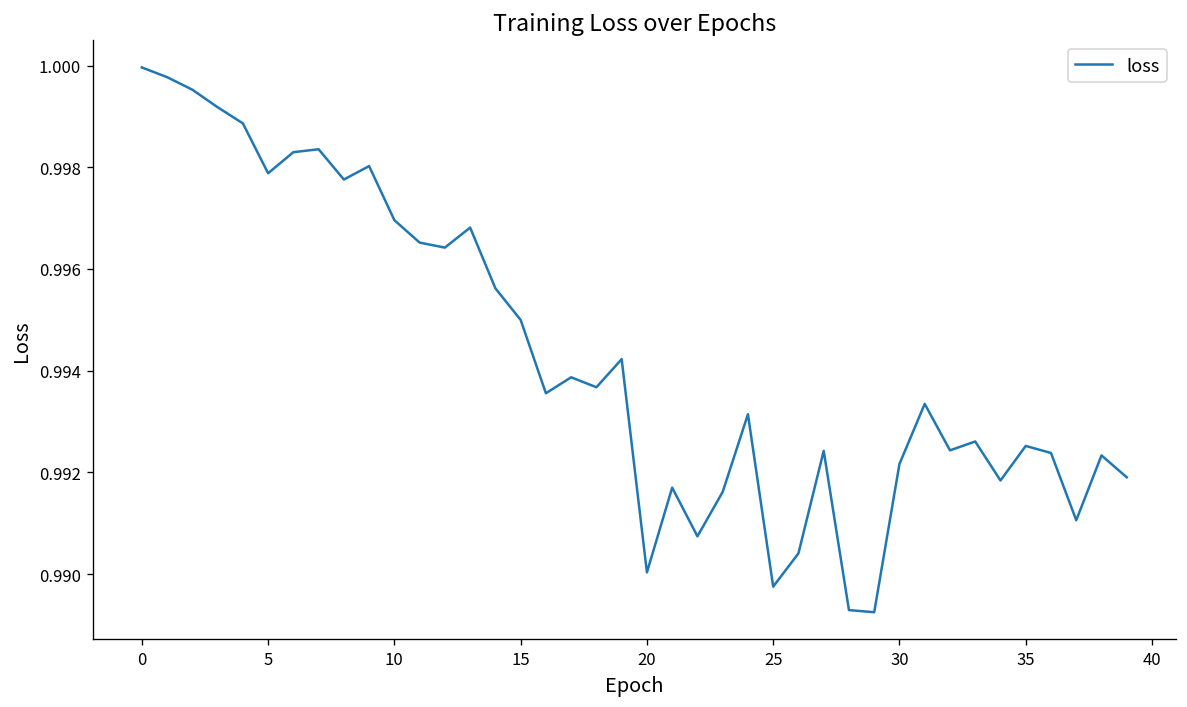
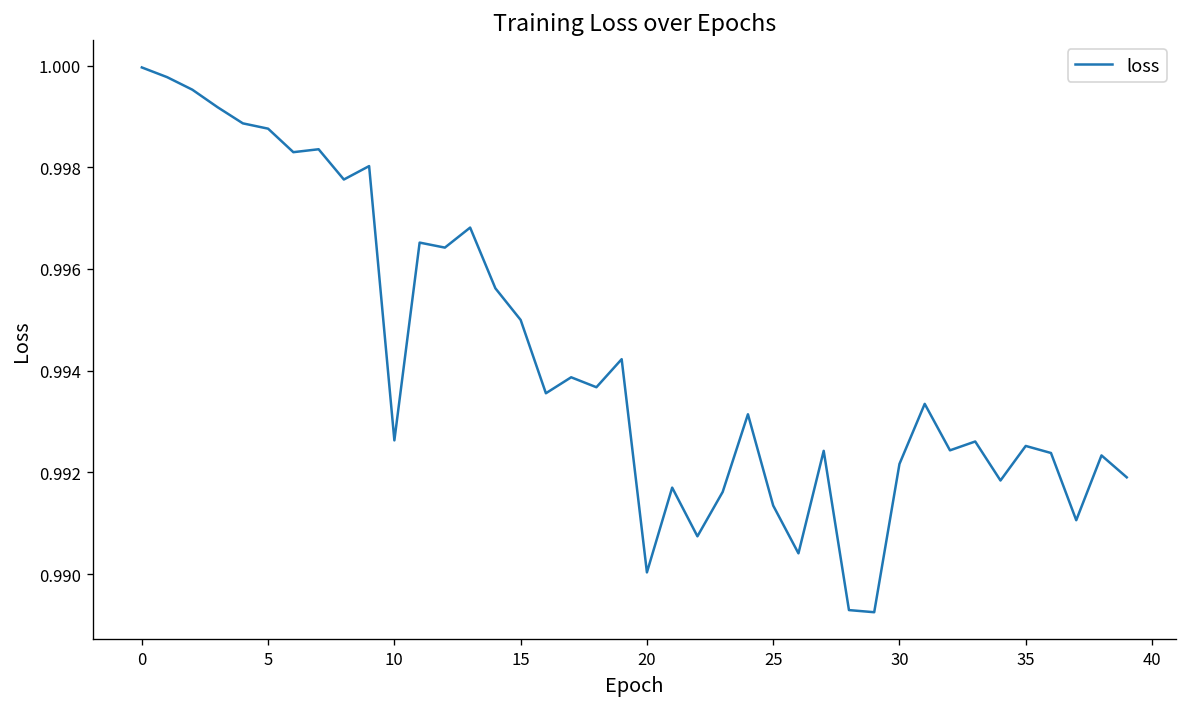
5: 0.9979 -> 0.9988
10: 0.9970 -> 0.9926
25: 0.9898 -> 0.9913
